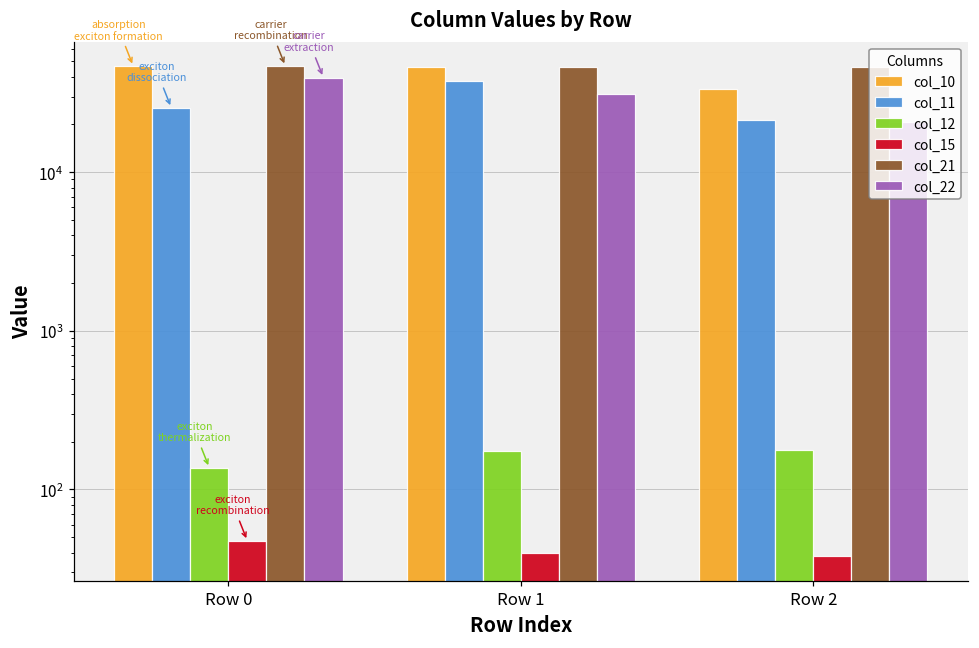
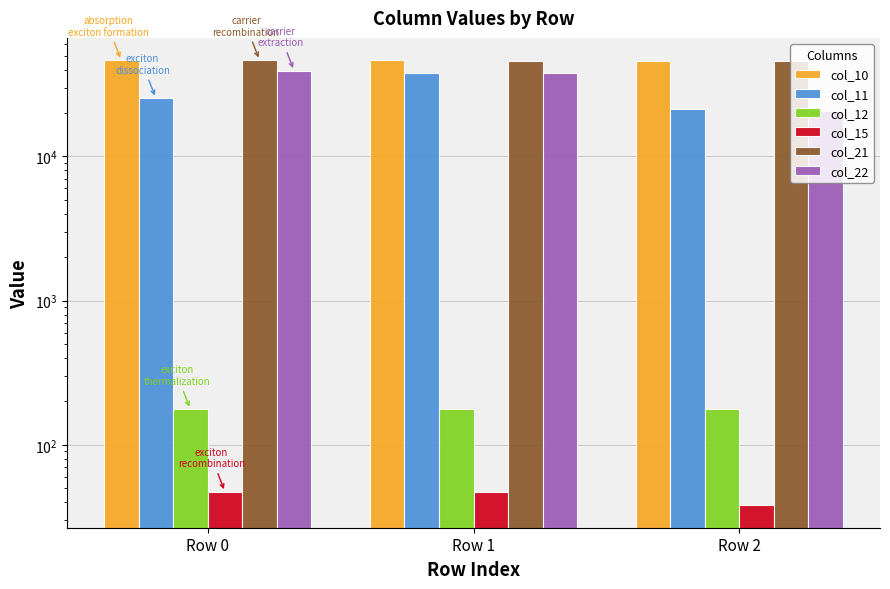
col_12, Row 0: 140 -> 180
col_15, Row 1: 40 -> 47
col_22, Row 1: 31000 -> 38000
col_10, Row 2: 33000 -> 46000
